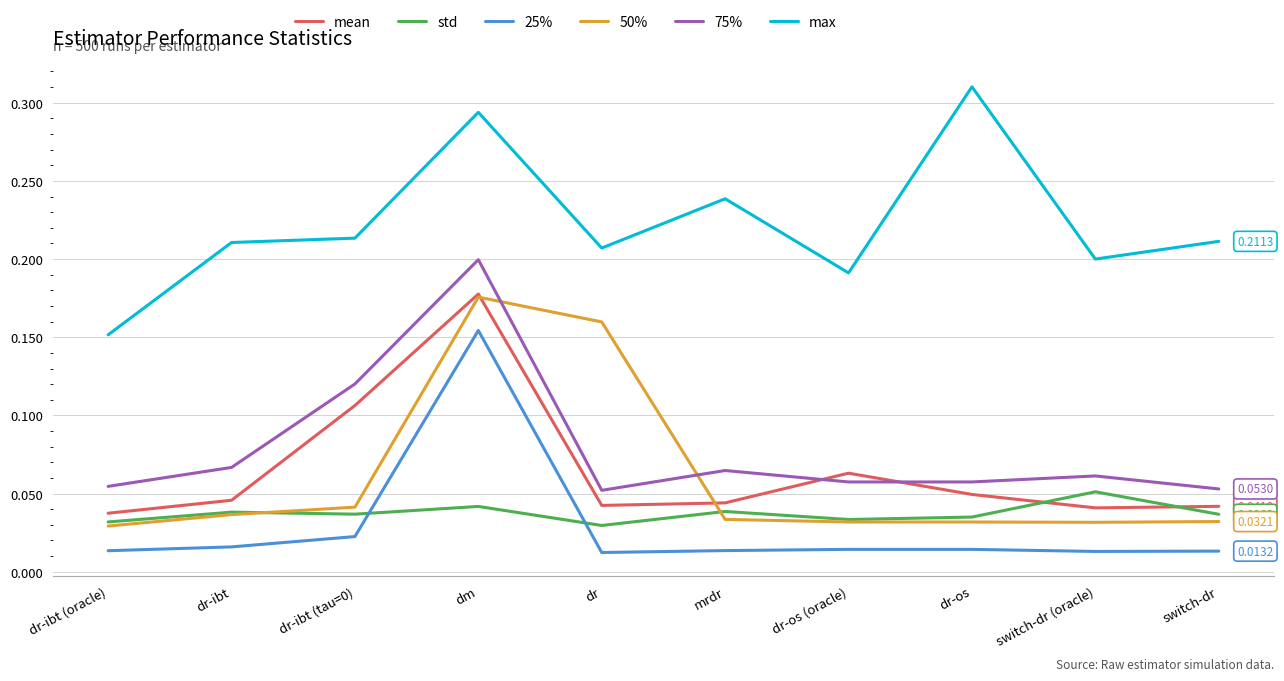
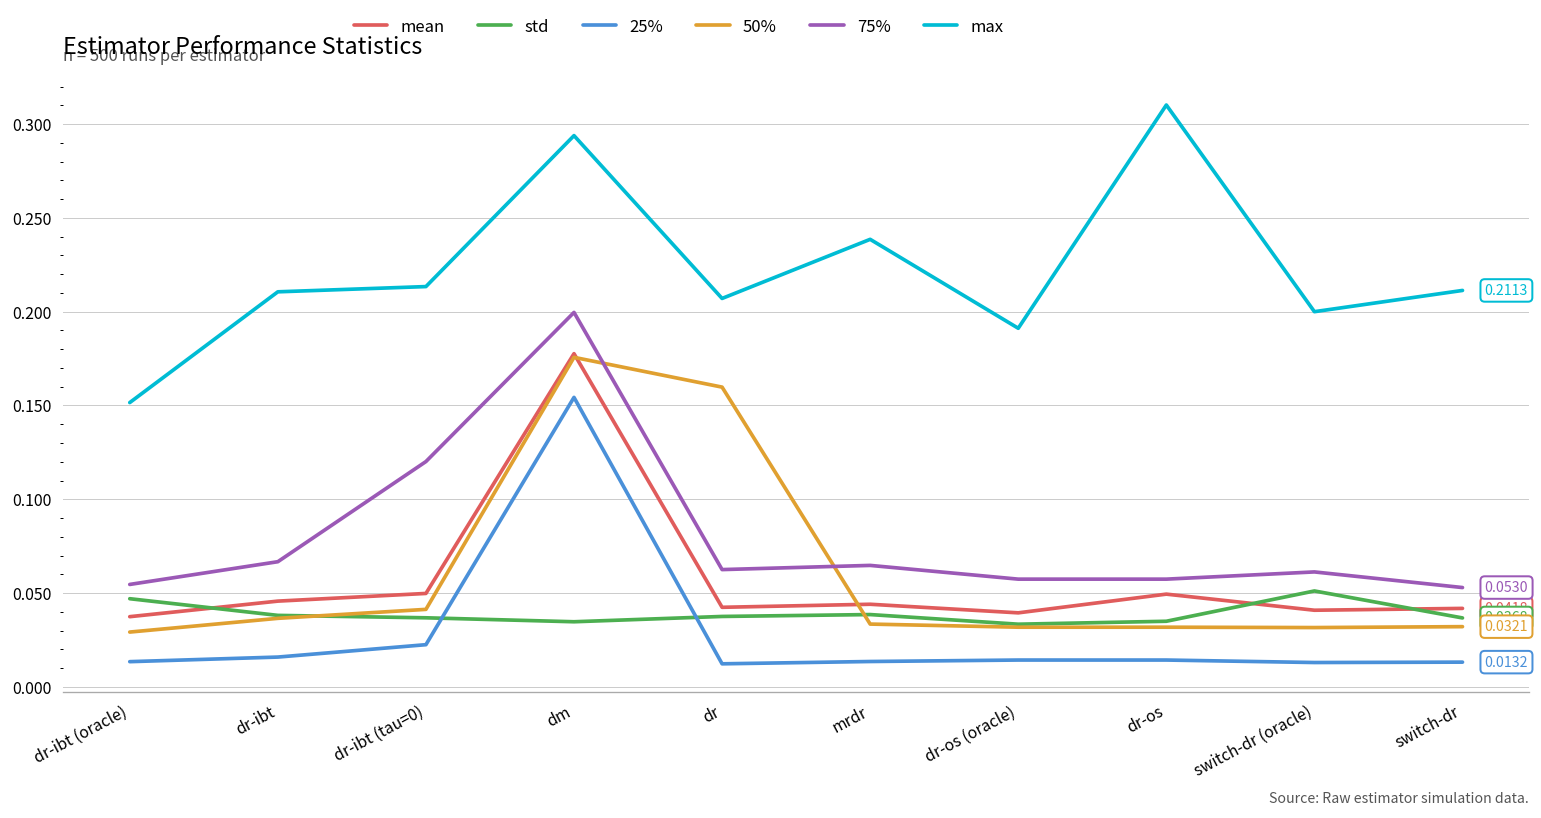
std, dr-ibt (oracle): 0.032 -> 0.047
mean, dr-ibt (tau=0): 0.106 -> 0.050
std, dm: 0.042 -> 0.035
std, dr: 0.030 -> 0.038
75%, dr: 0.052 -> 0.063
mean, dr-os (oracle): 0.063 -> 0.039
